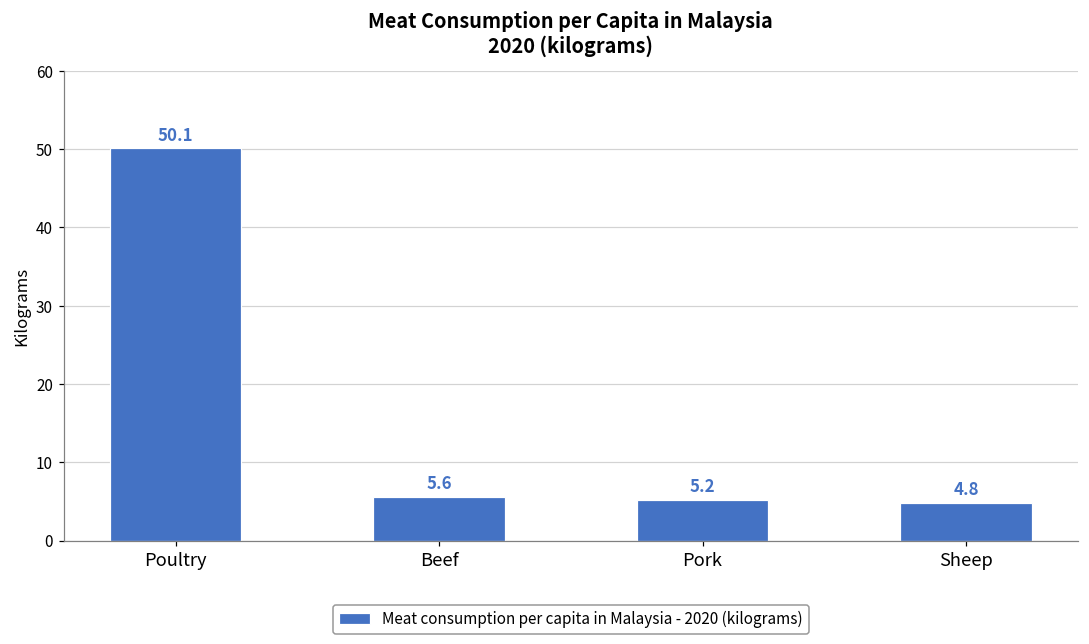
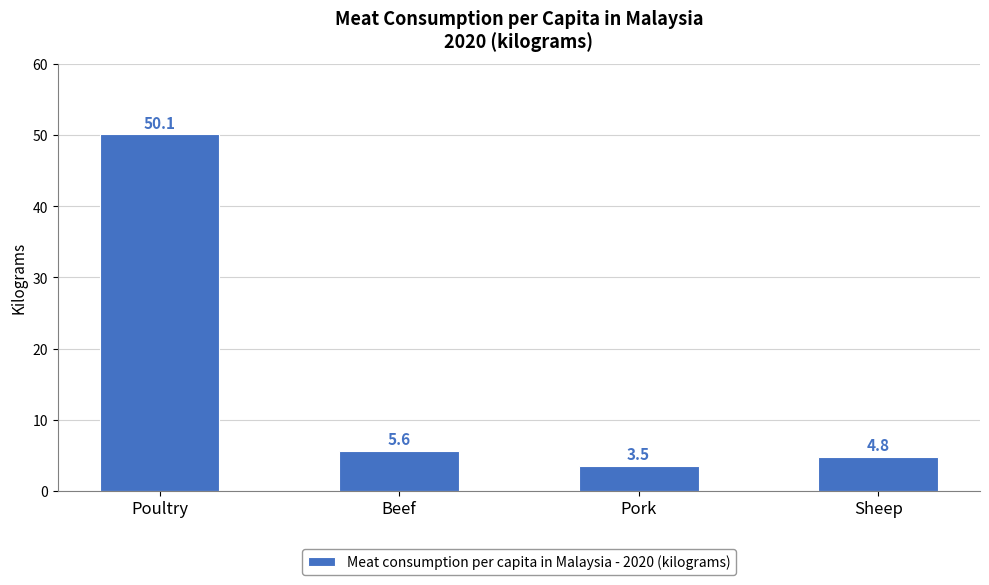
Pork: 5.2 -> 3.5
